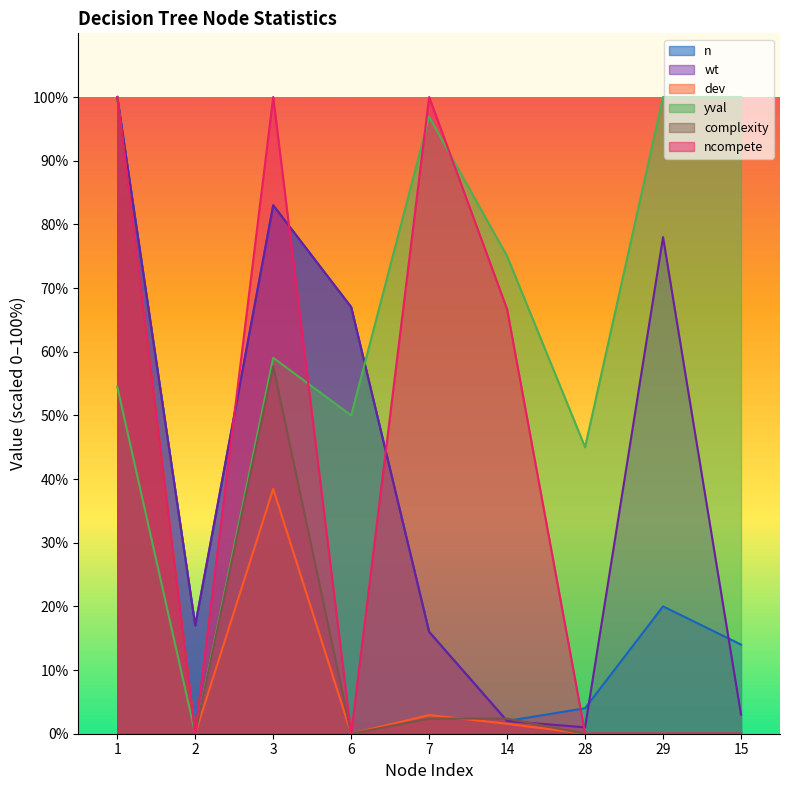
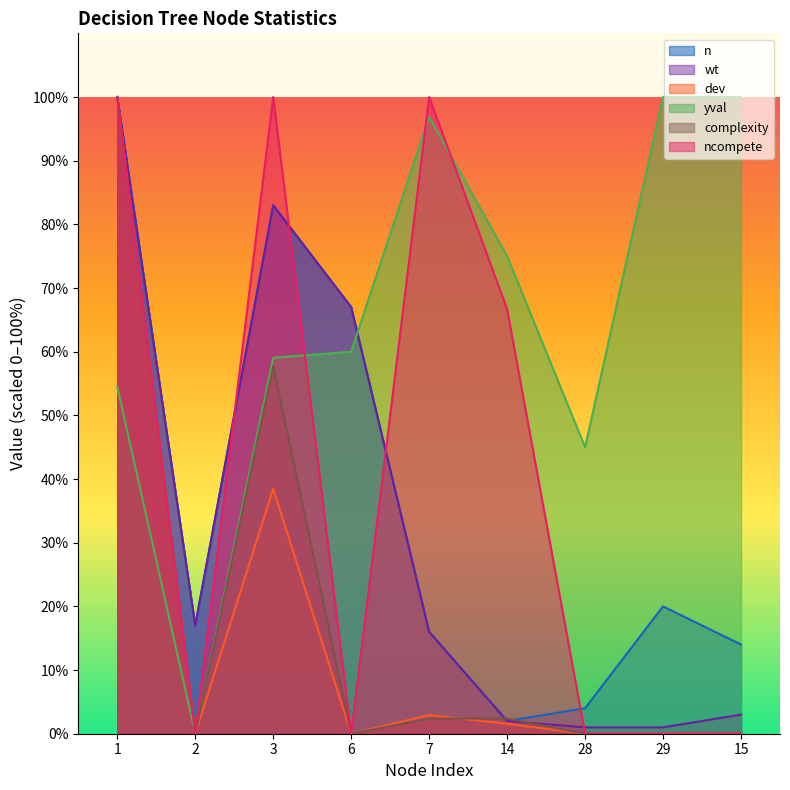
yval, 6: 50% -> 60%
wt, 29: 78% -> 1%
